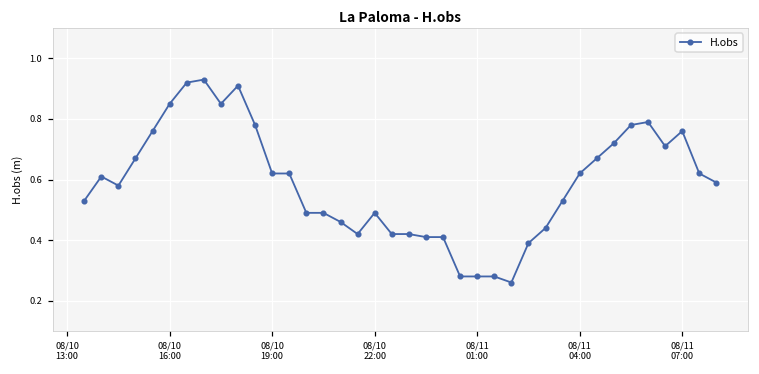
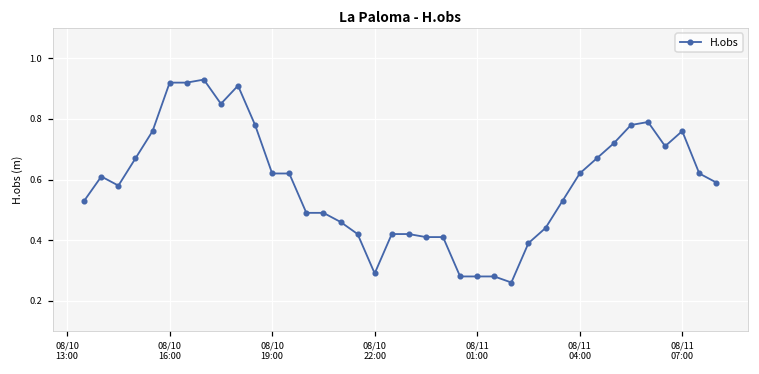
08/10 16:00: 0.85 -> 0.92
08/10 22:00: 0.49 -> 0.29
